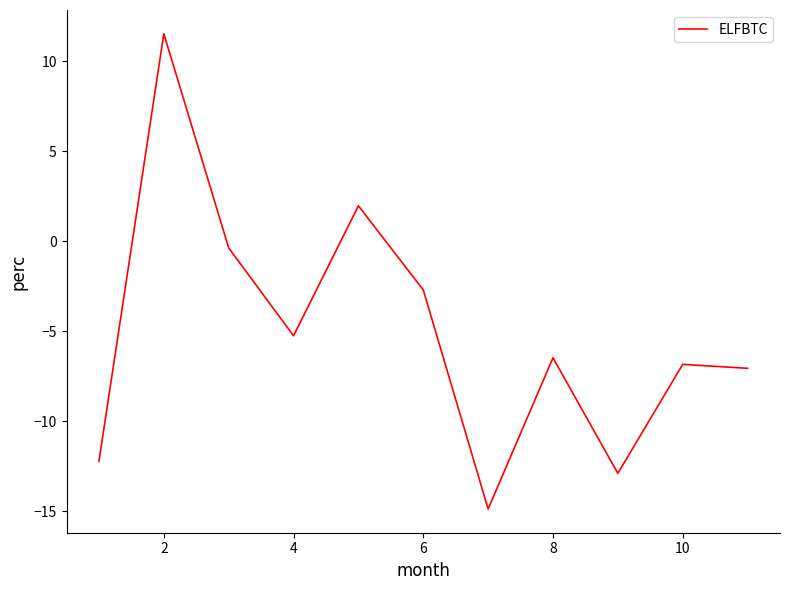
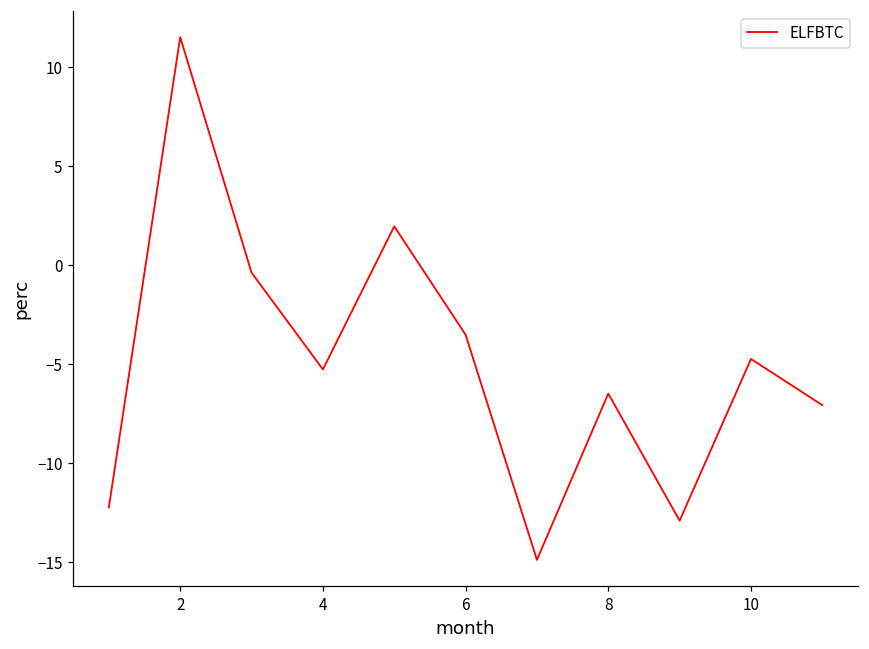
6: -2.7 -> -3.5
10: -6.8 -> -4.7
